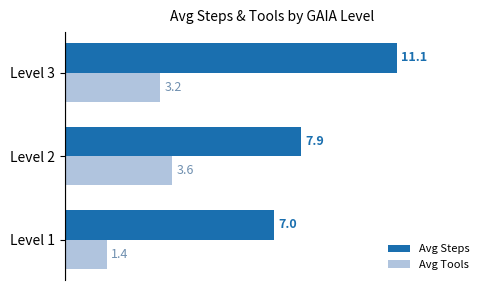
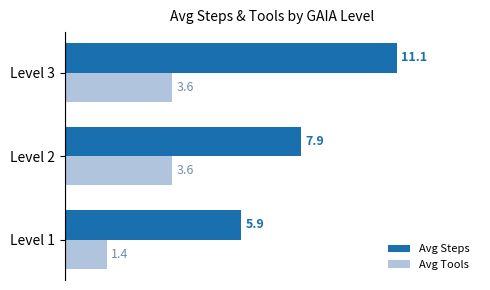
Avg Tools, Level 3: 3.2 -> 3.6
Avg Steps, Level 1: 7.0 -> 5.9
